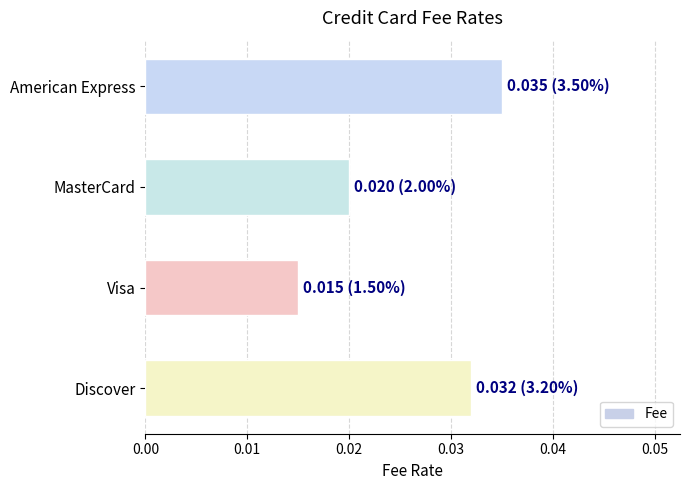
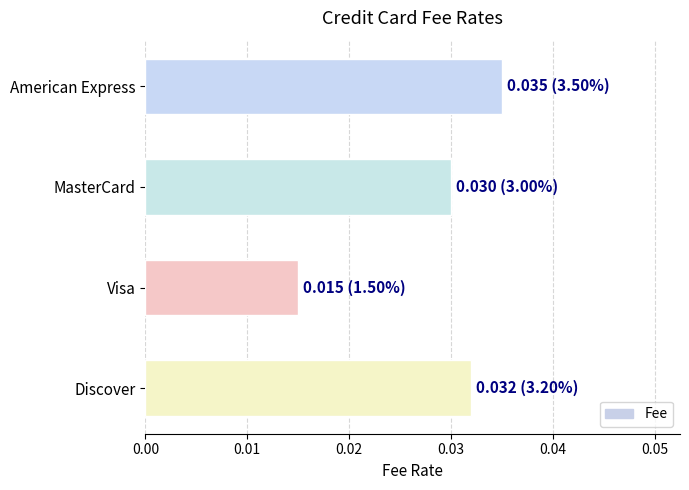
MasterCard: 0.020 (2.00%) -> 0.030 (3.00%)
